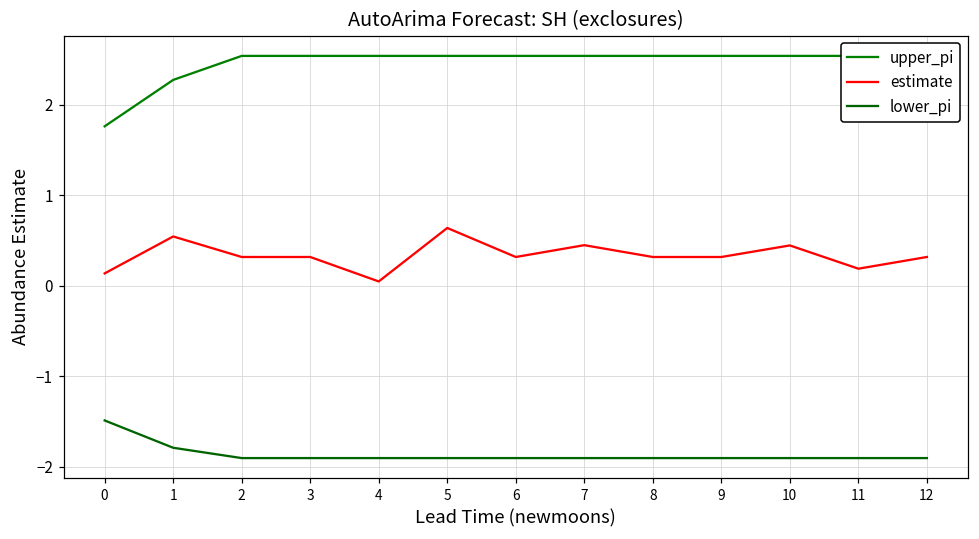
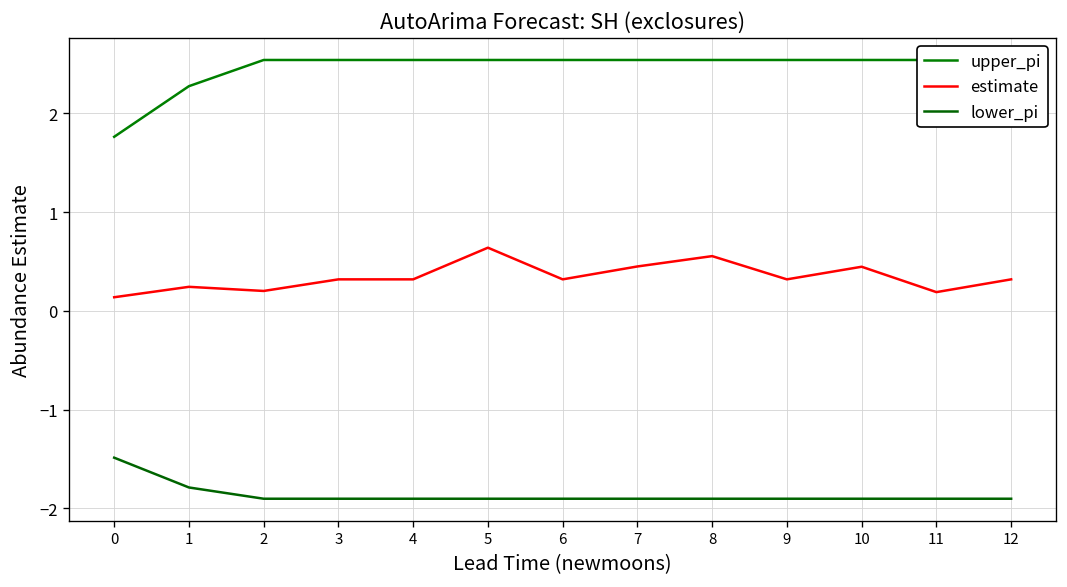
estimate, 1: 0.5 -> 0.2
estimate, 2: 0.3 -> 0.2
estimate, 4: 0.0 -> 0.3
estimate, 8: 0.3 -> 0.6
